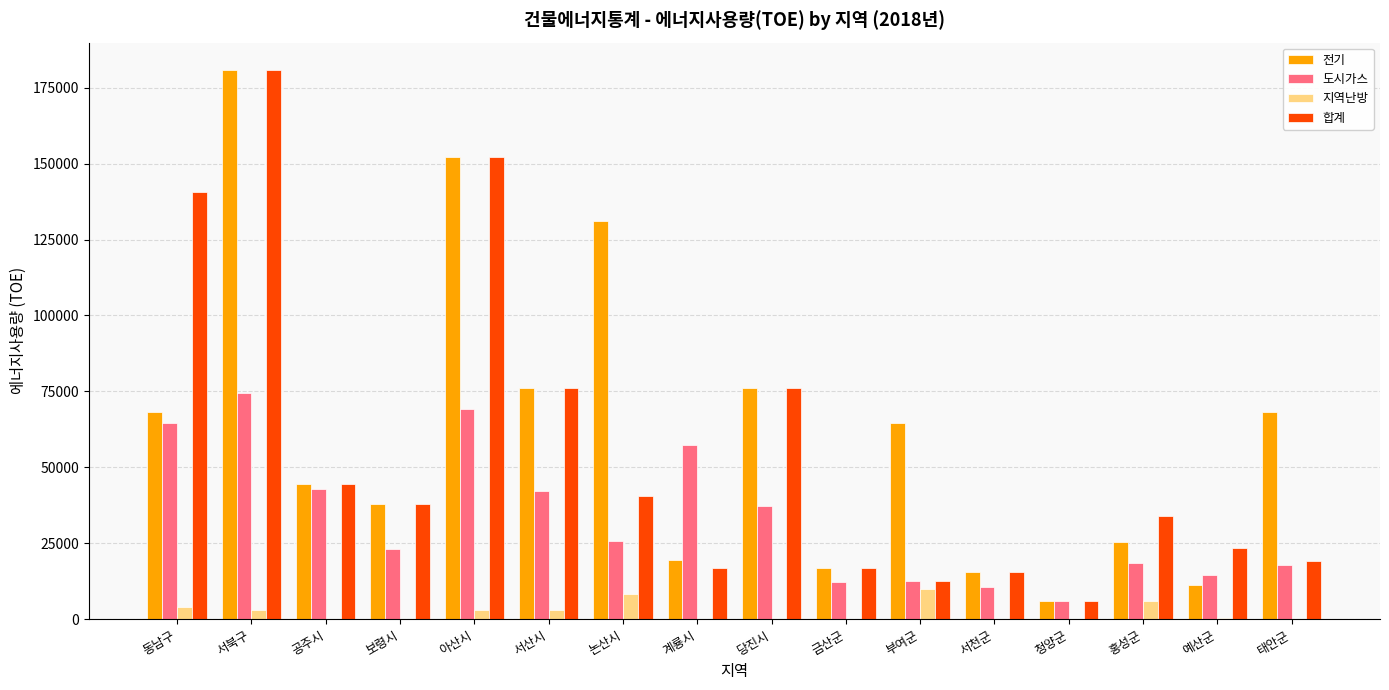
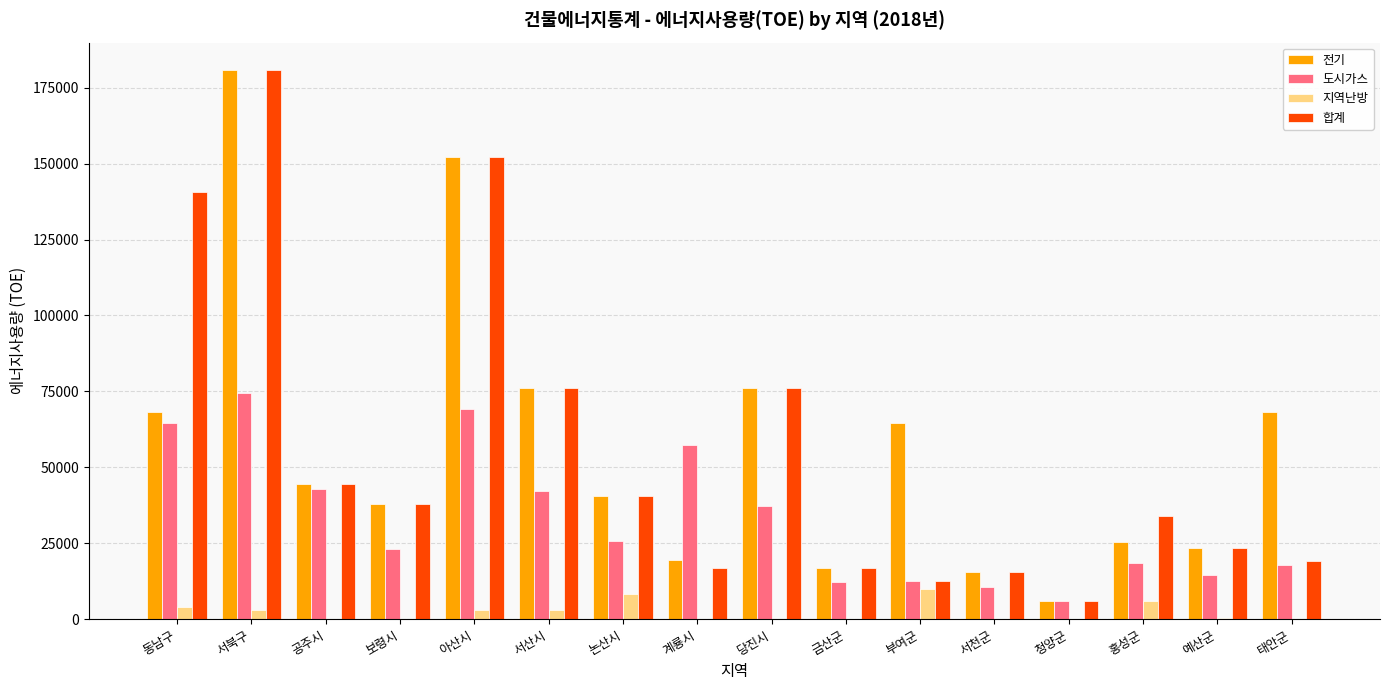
전기, 논산시: 131000 -> 41000
전기, 예산군: 11000 -> 23000
